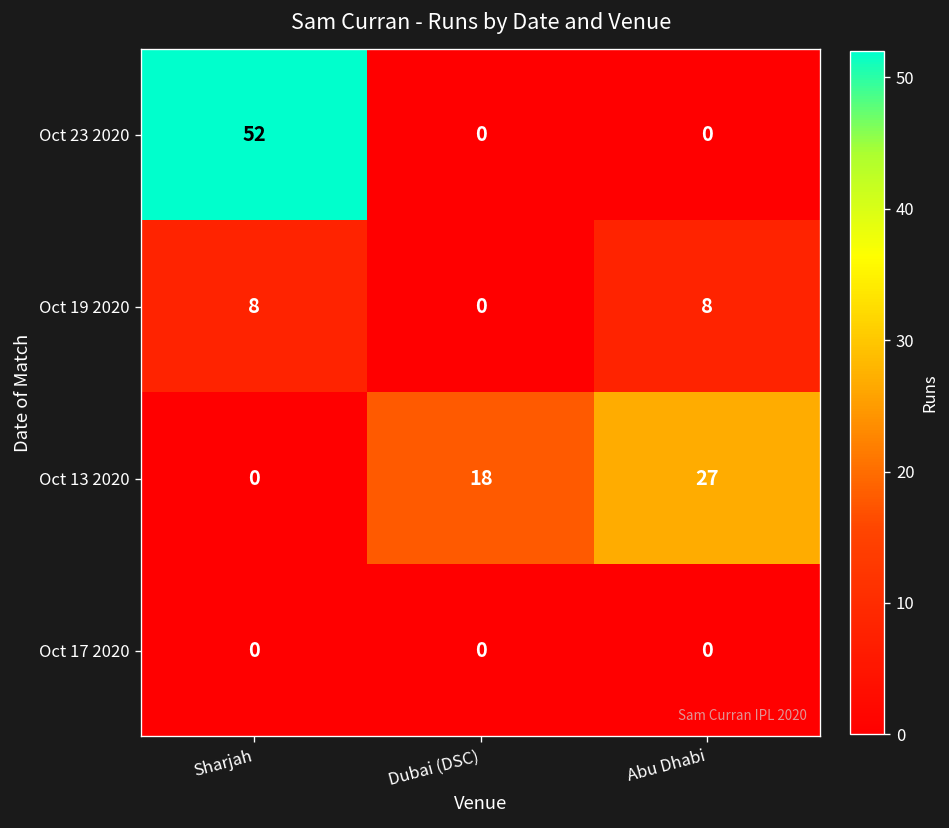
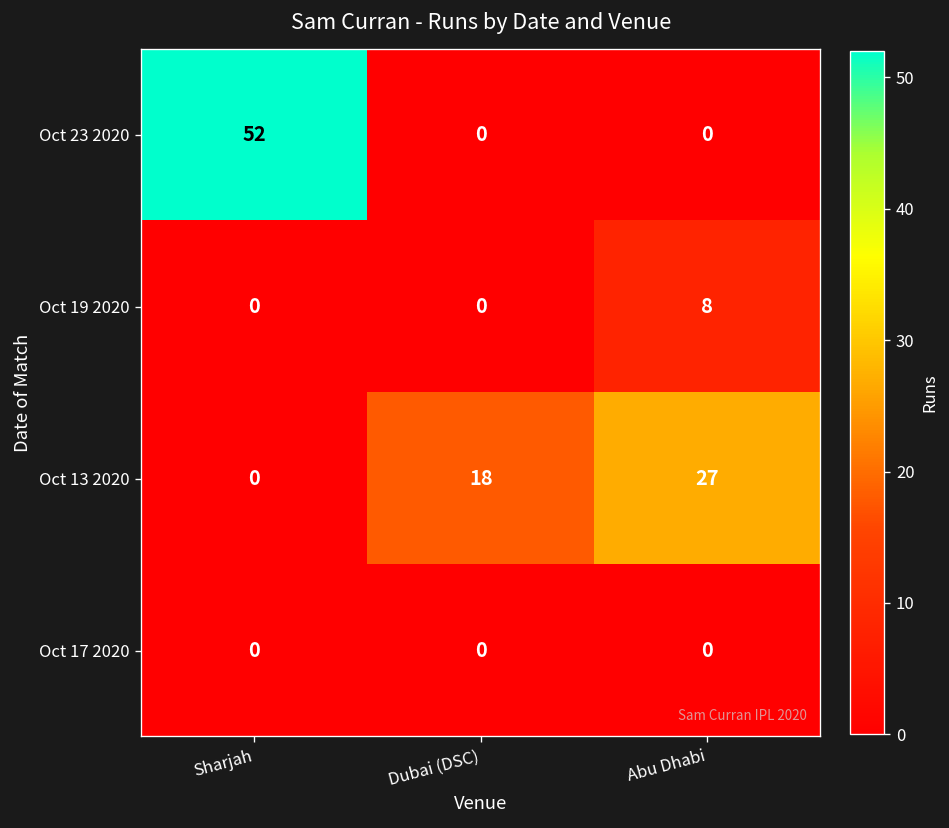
Oct 19 2020, Sharjah: 8 -> 0
